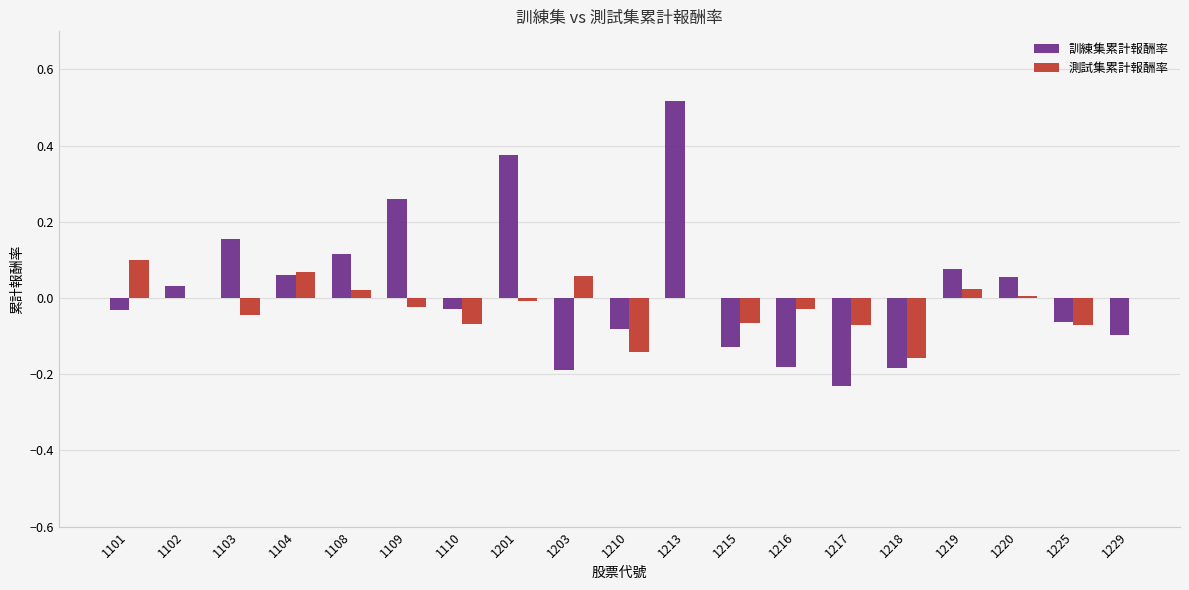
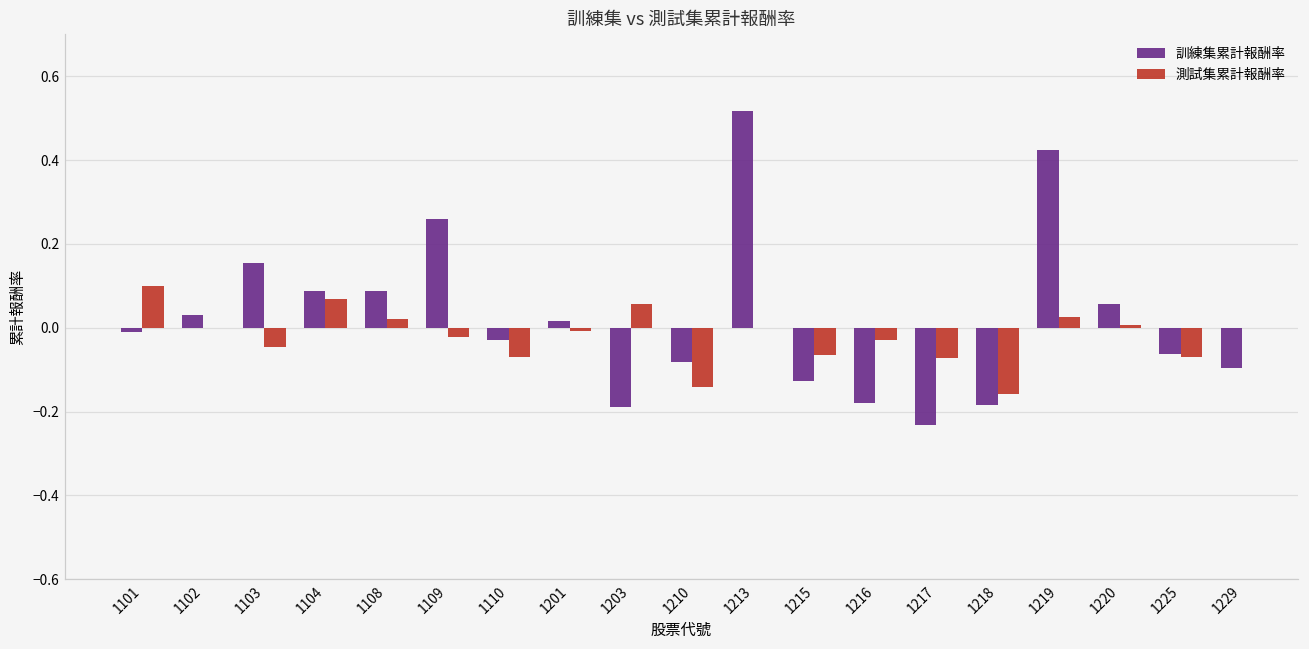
訓練集累計報酬率, 1101: -0.03 -> -0.01
訓練集累計報酬率, 1104: 0.06 -> 0.09
訓練集累計報酬率, 1108: 0.12 -> 0.09
訓練集累計報酬率, 1201: 0.38 -> 0.02
訓練集累計報酬率, 1219: 0.08 -> 0.43
